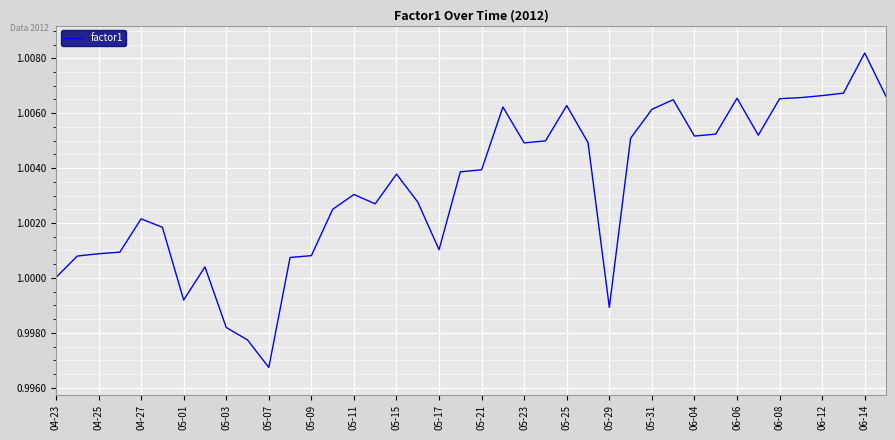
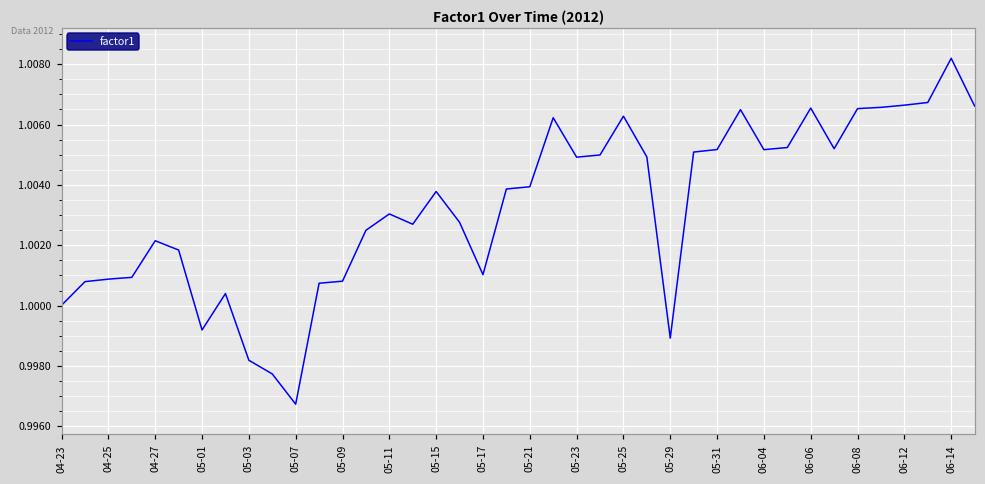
05-31: 1.0061 -> 1.0052
